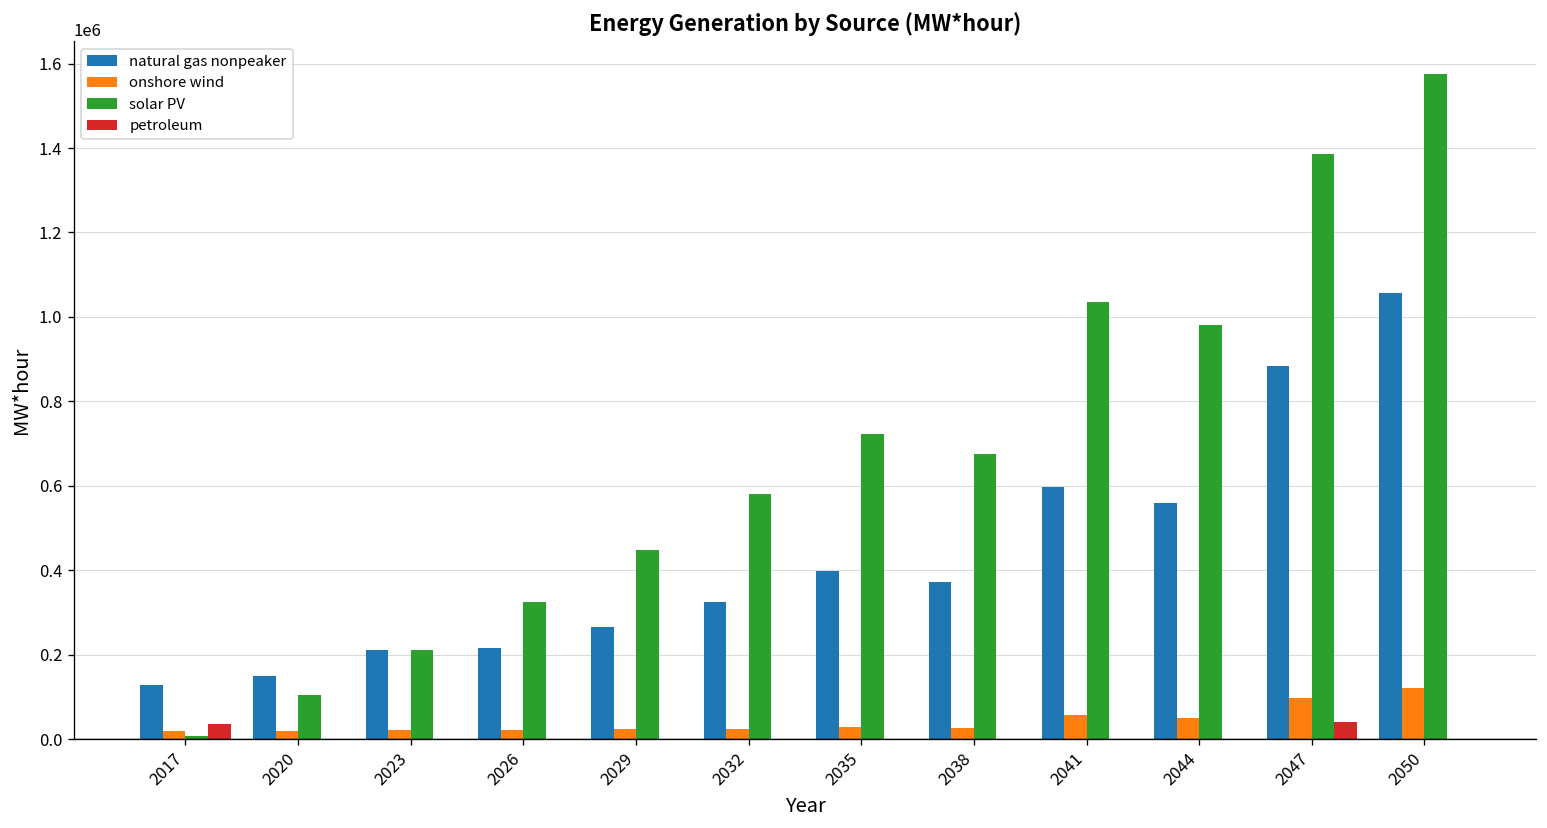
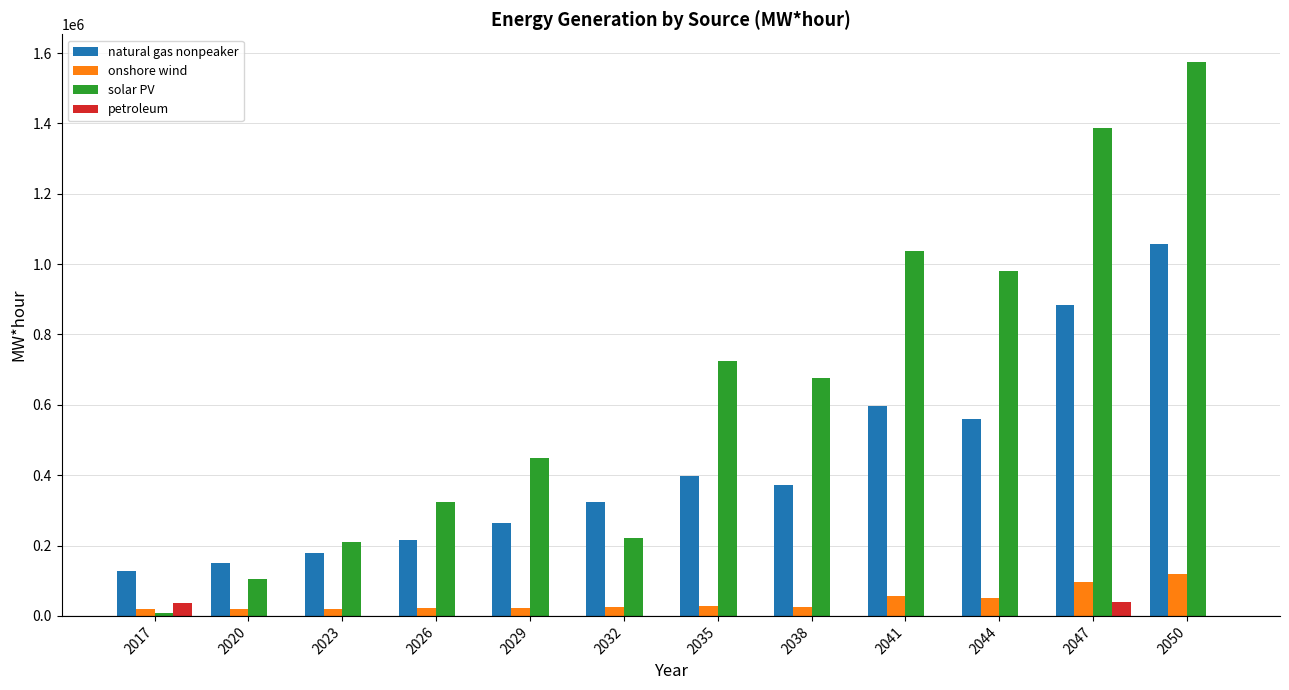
natural gas nonpeaker, 2023: 210000 -> 180000
solar PV, 2032: 580000 -> 220000
